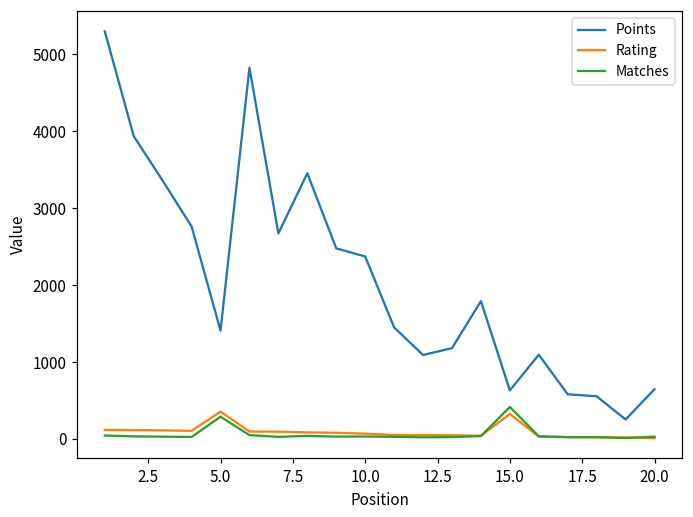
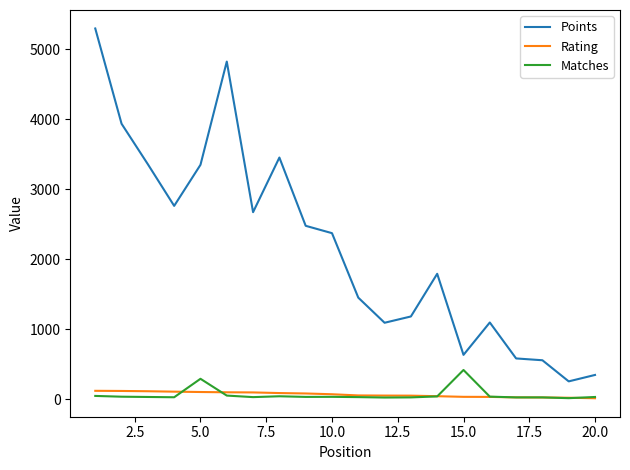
Points, 5.0: 1400 -> 3300
Rating, 5.0: 400 -> 100
Rating, 15.0: 300 -> 0
Points, 20.0: 600 -> 300
